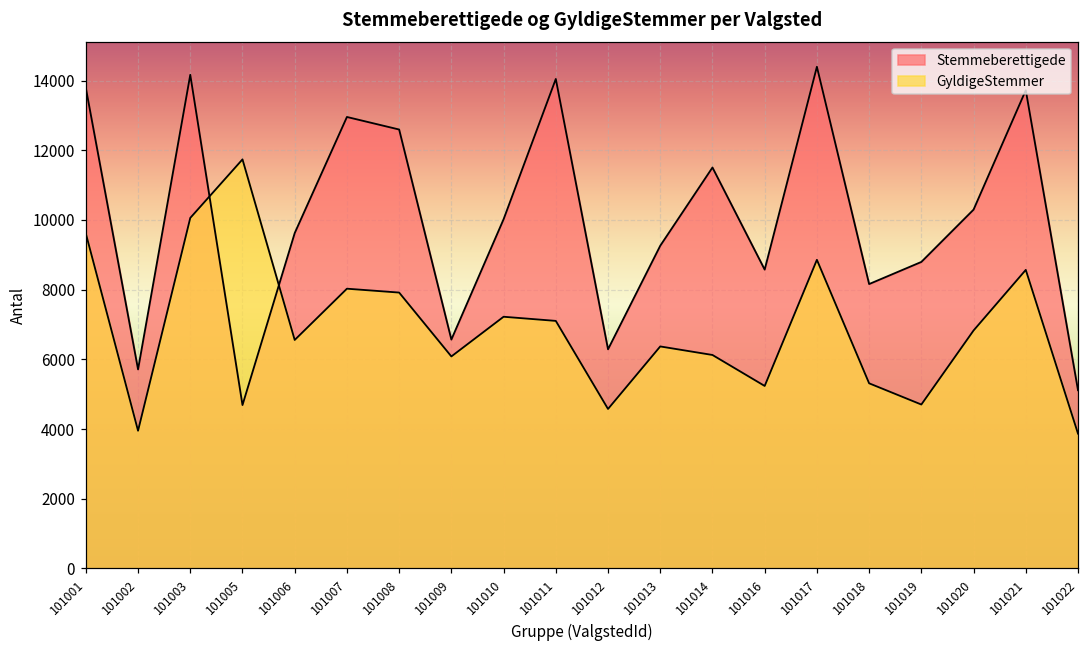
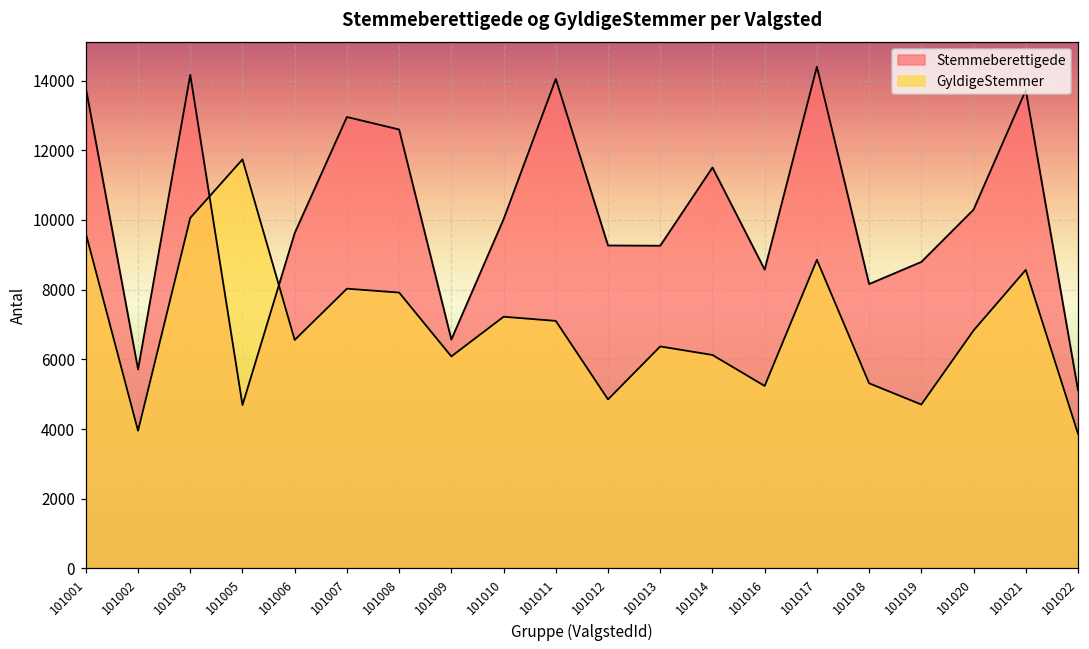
Stemmeberettigede, 101012: 6300 -> 9300
GyldigeStemmer, 101012: 4600 -> 4900
